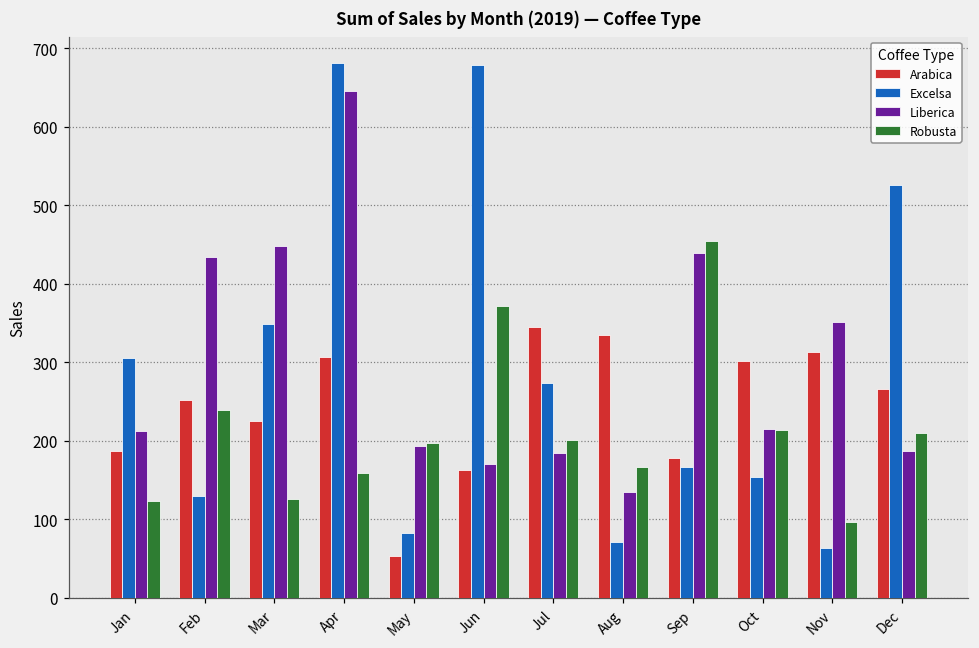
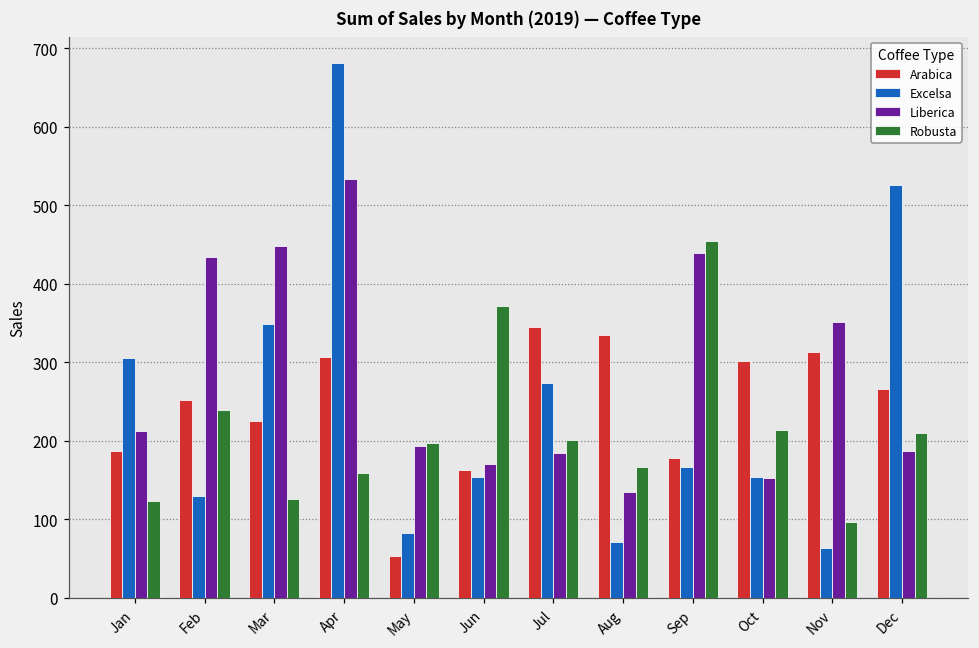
Liberica, Apr: 650 -> 530
Excelsa, Jun: 680 -> 150
Liberica, Oct: 220 -> 150
